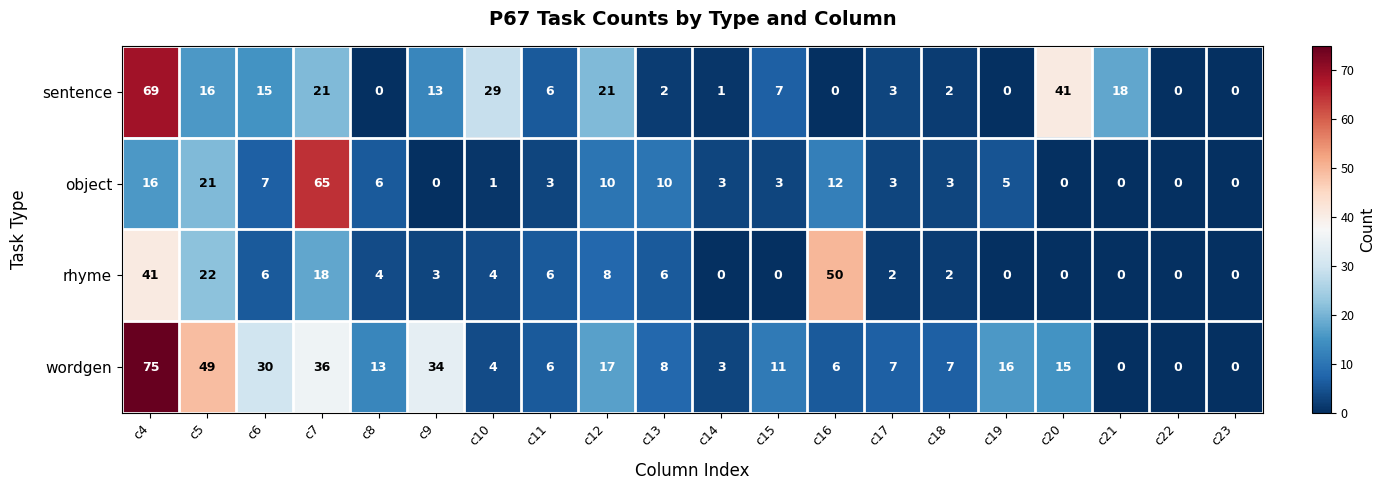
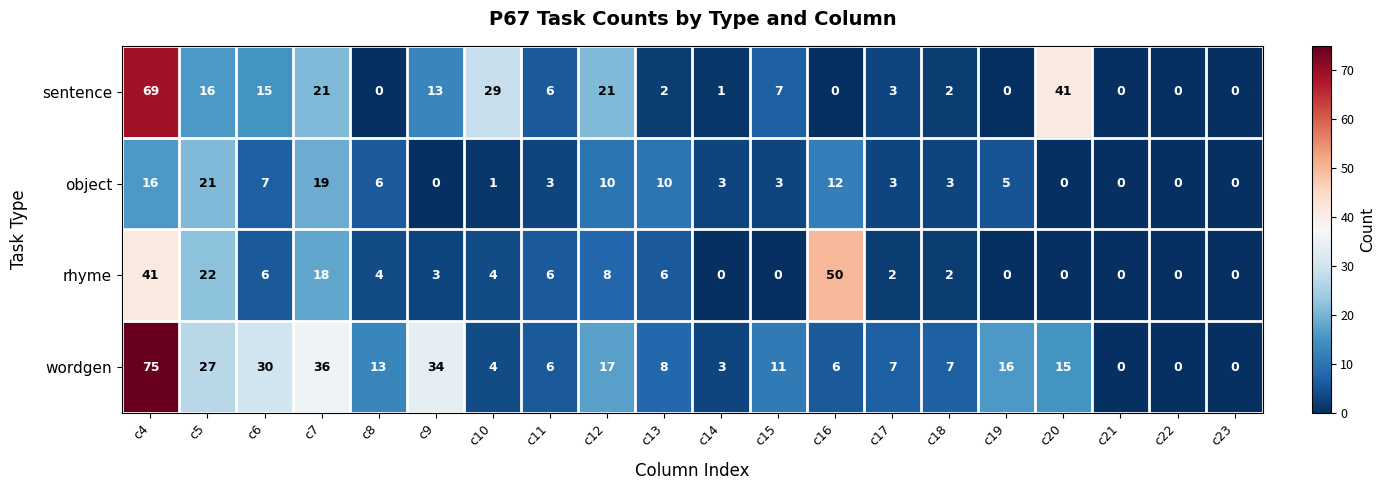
sentence, c21: 18 -> 0
object, c7: 65 -> 19
wordgen, c5: 49 -> 27
